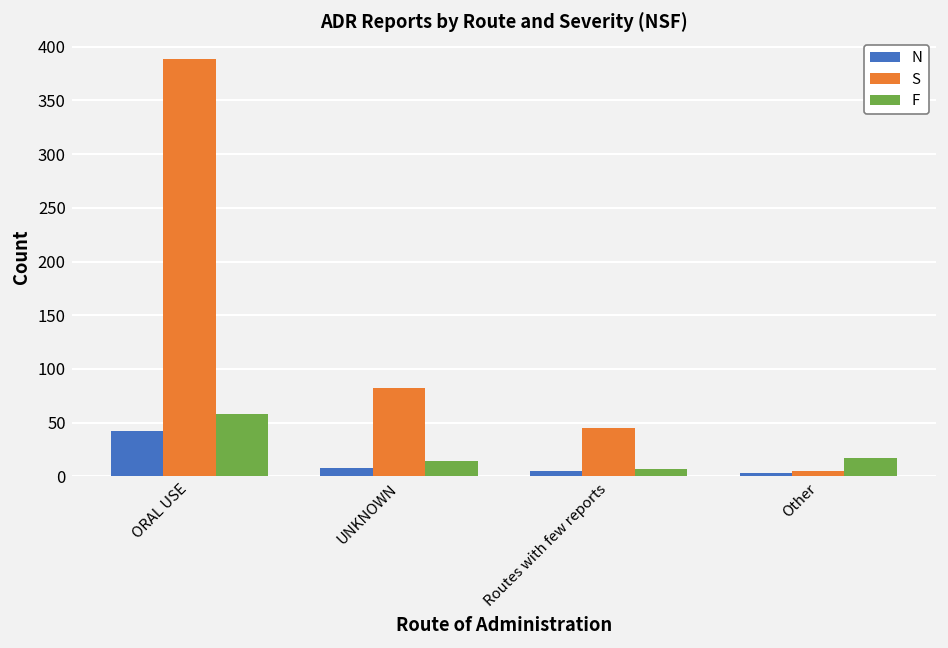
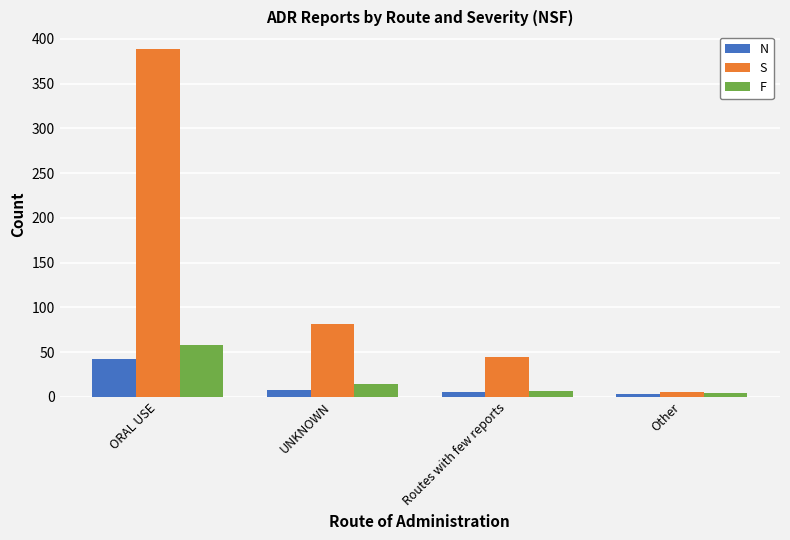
F, Other: 20 -> 0
